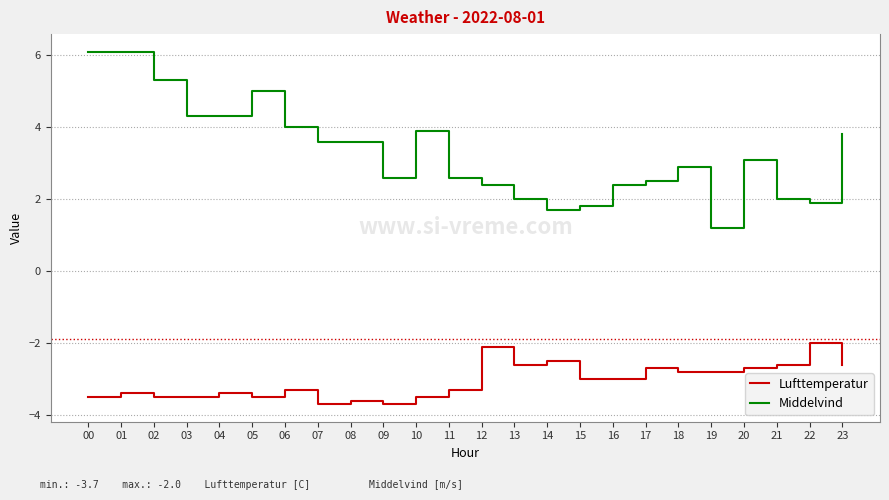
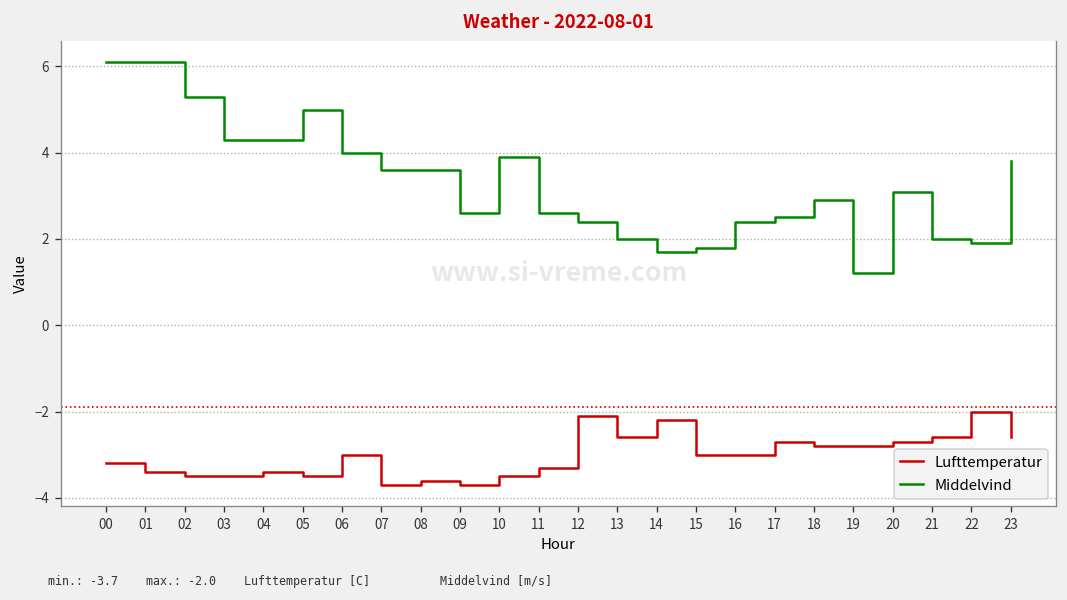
Lufttemperatur, 00: -3.5 -> -3.2
Lufttemperatur, 06: -3.3 -> -3.0
Lufttemperatur, 14: -2.5 -> -2.2
